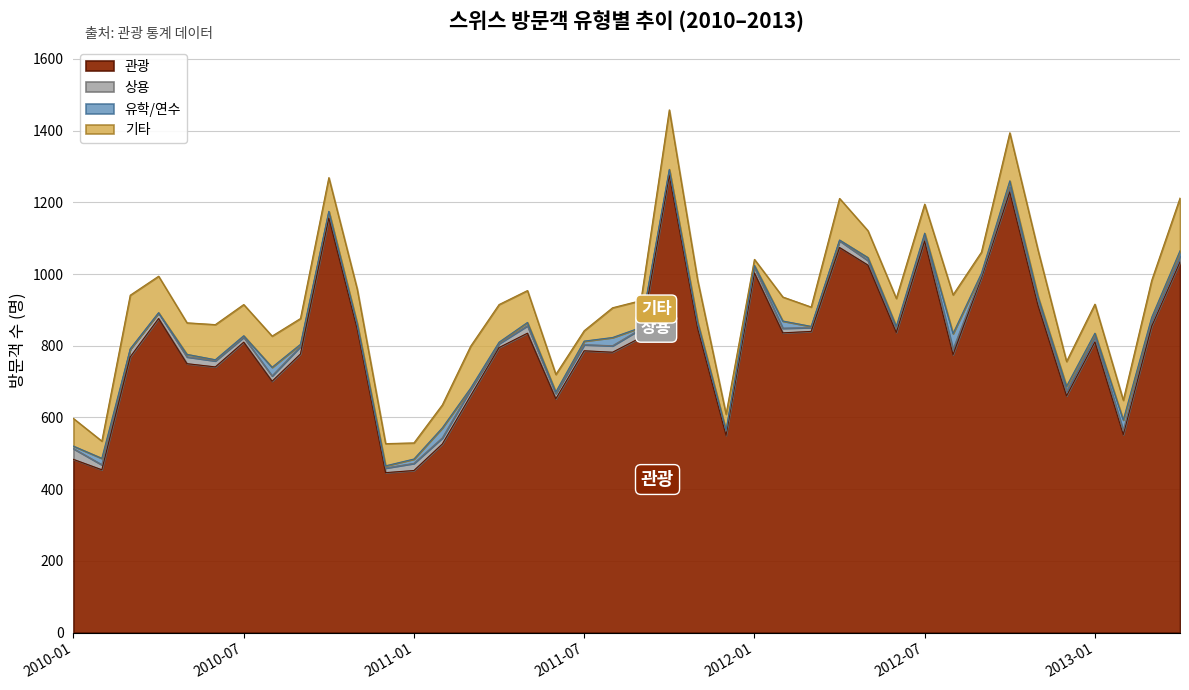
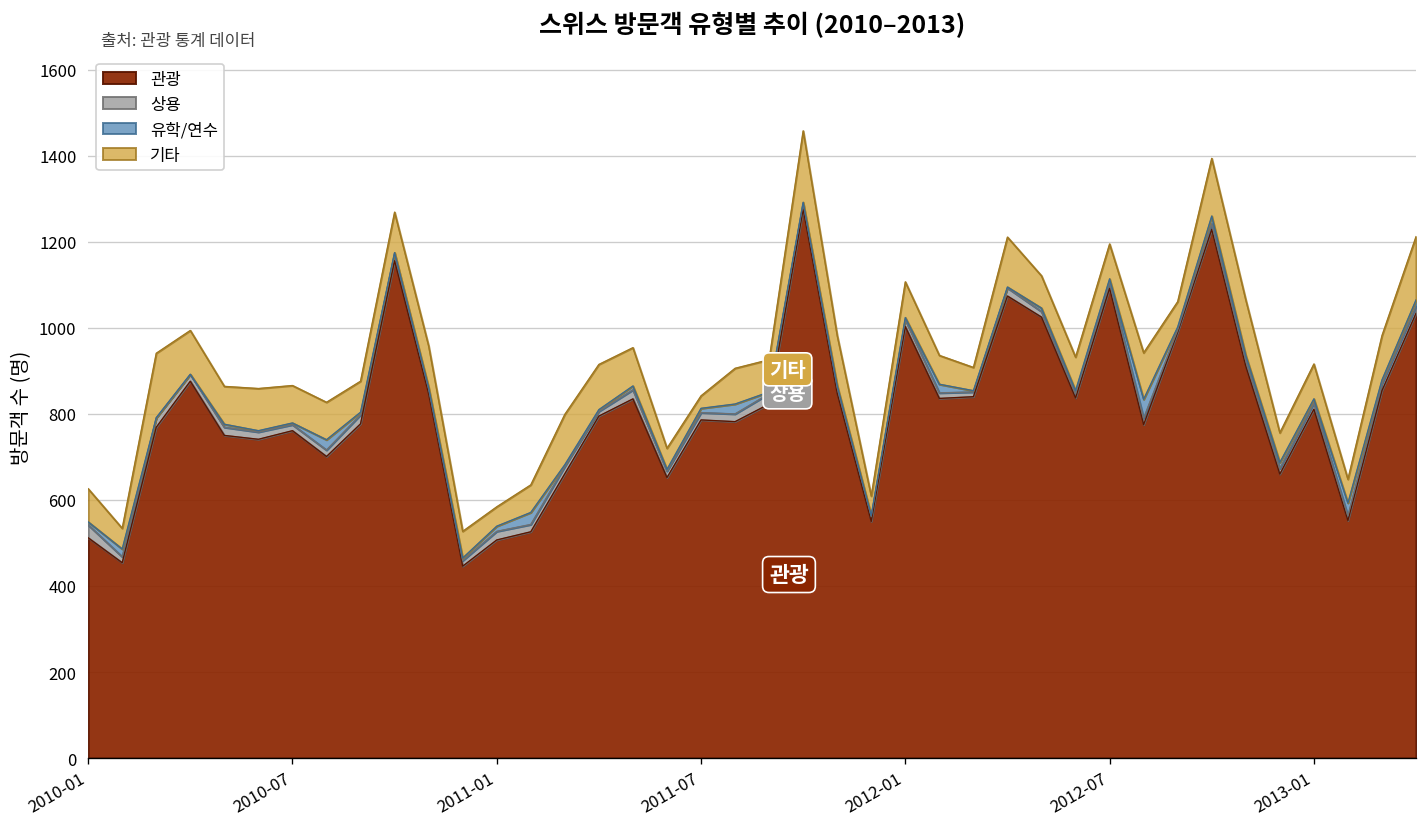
관광, 2010-01: 480 -> 510
관광, 2010-07: 810 -> 760
관광, 2011-01: 450 -> 510
기타, 2012-01: 20 -> 80
